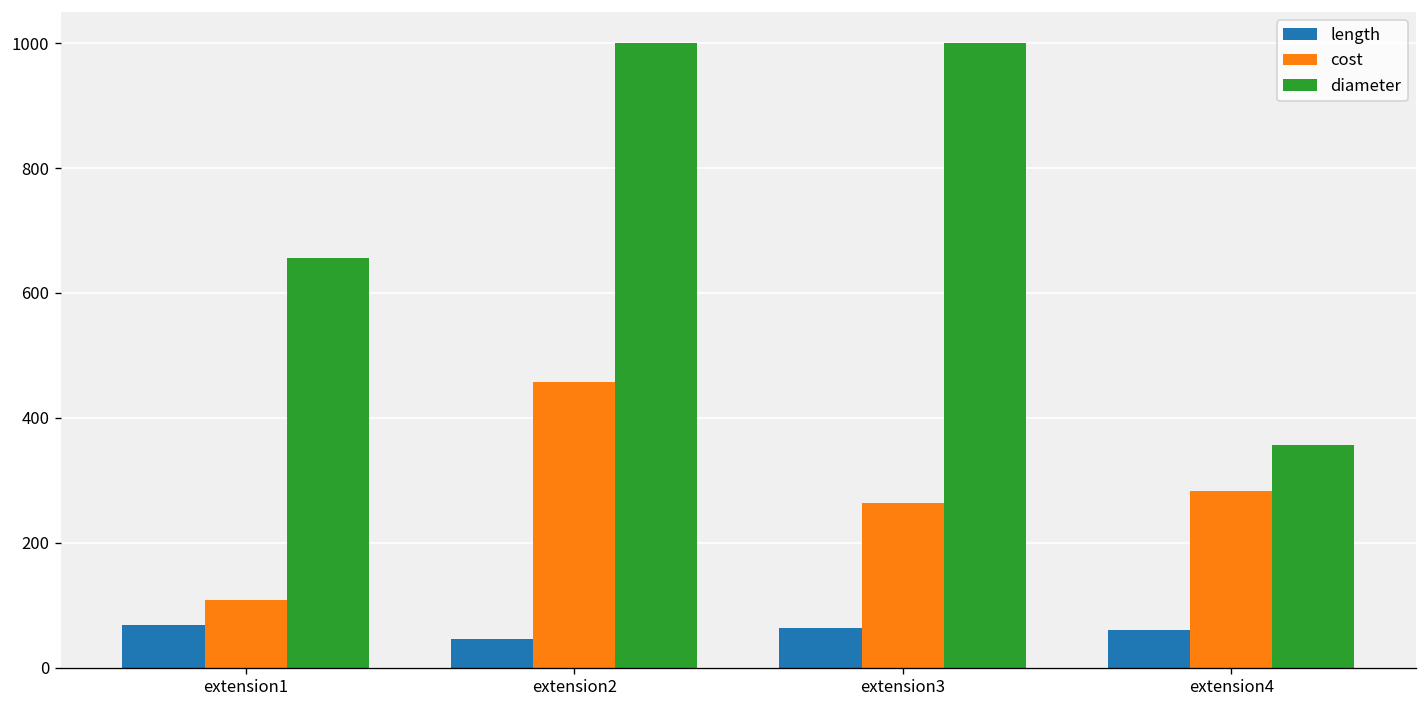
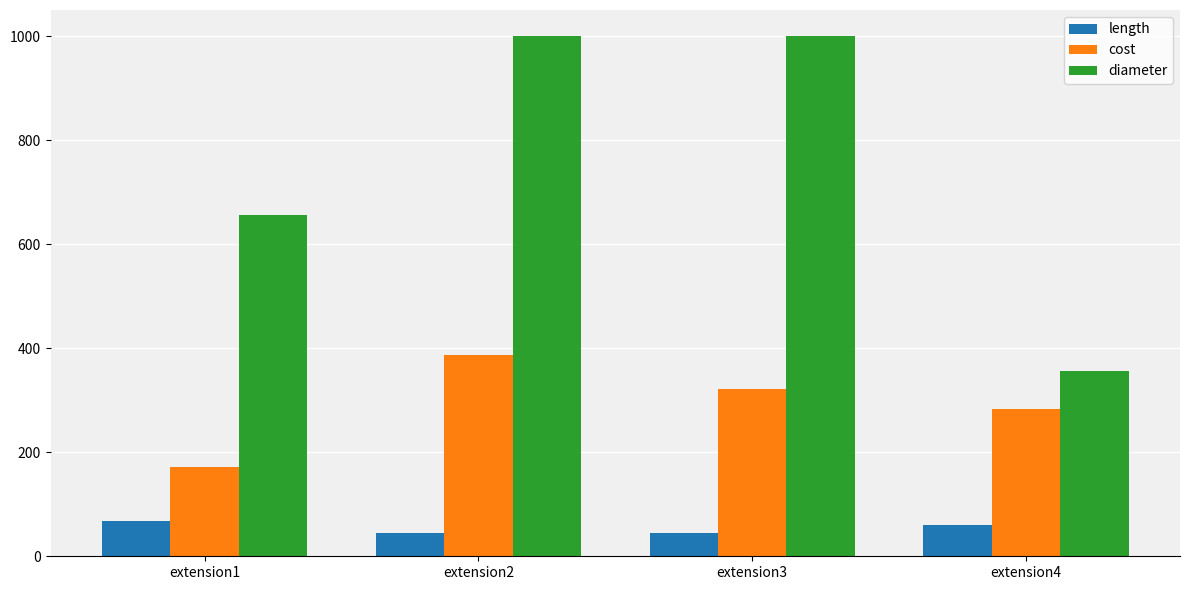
cost, extension1: 110 -> 170
cost, extension2: 460 -> 390
length, extension3: 60 -> 40
cost, extension3: 260 -> 320
